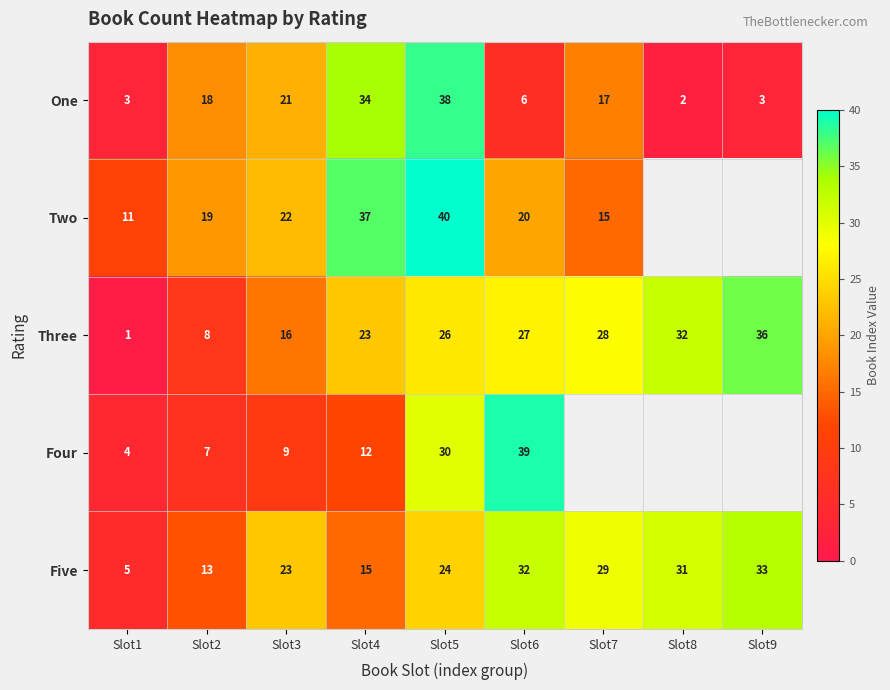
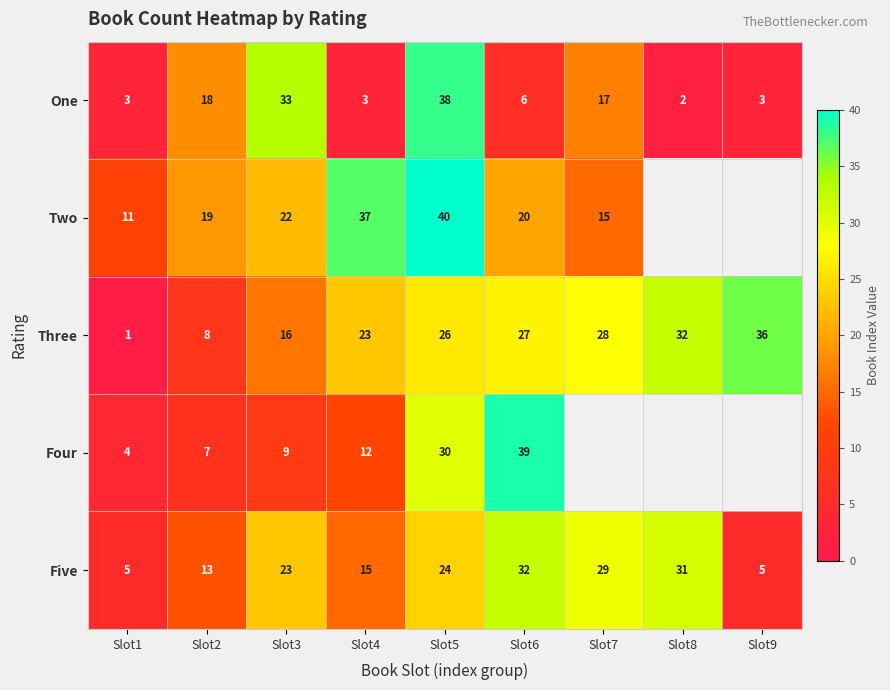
One, Slot3: 21 -> 33
One, Slot4: 34 -> 3
Five, Slot9: 33 -> 5
